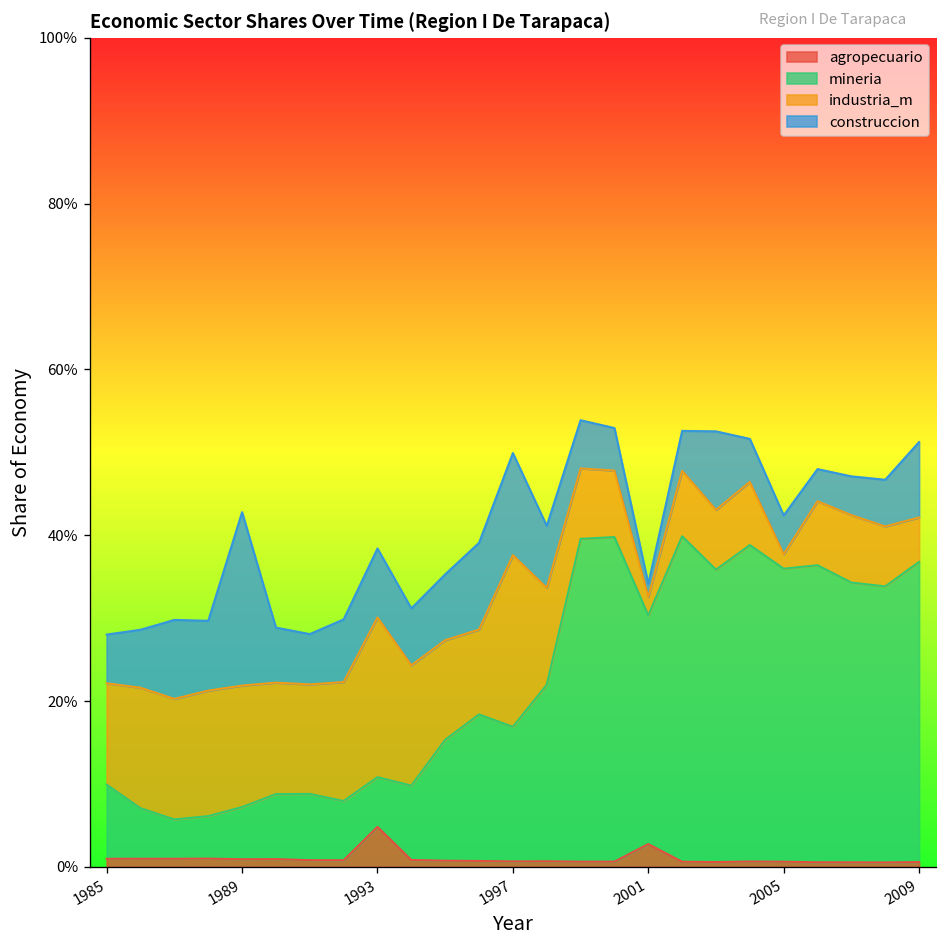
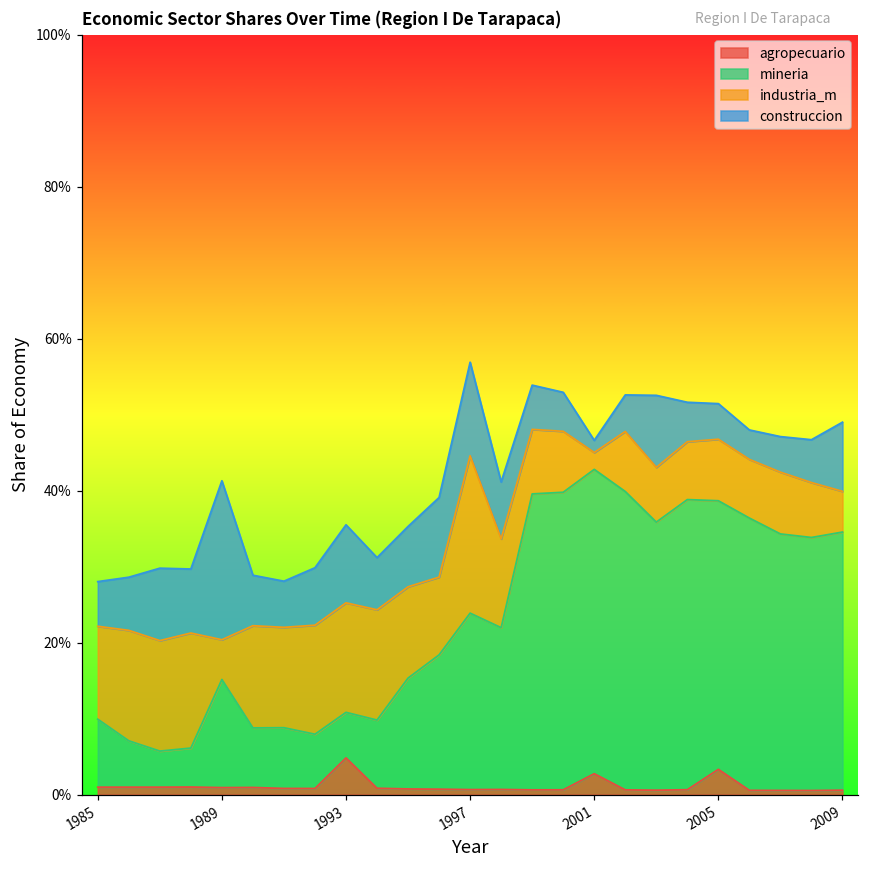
mineria, 1989: 6% -> 14%
industria_m, 1989: 15% -> 5%
industria_m, 1993: 19% -> 14%
construccion, 1993: 8% -> 10%
mineria, 1997: 16% -> 23%
mineria, 2001: 28% -> 40%
agropecuario, 2005: 1% -> 3%
industria_m, 2005: 2% -> 8%
mineria, 2009: 36% -> 34%
